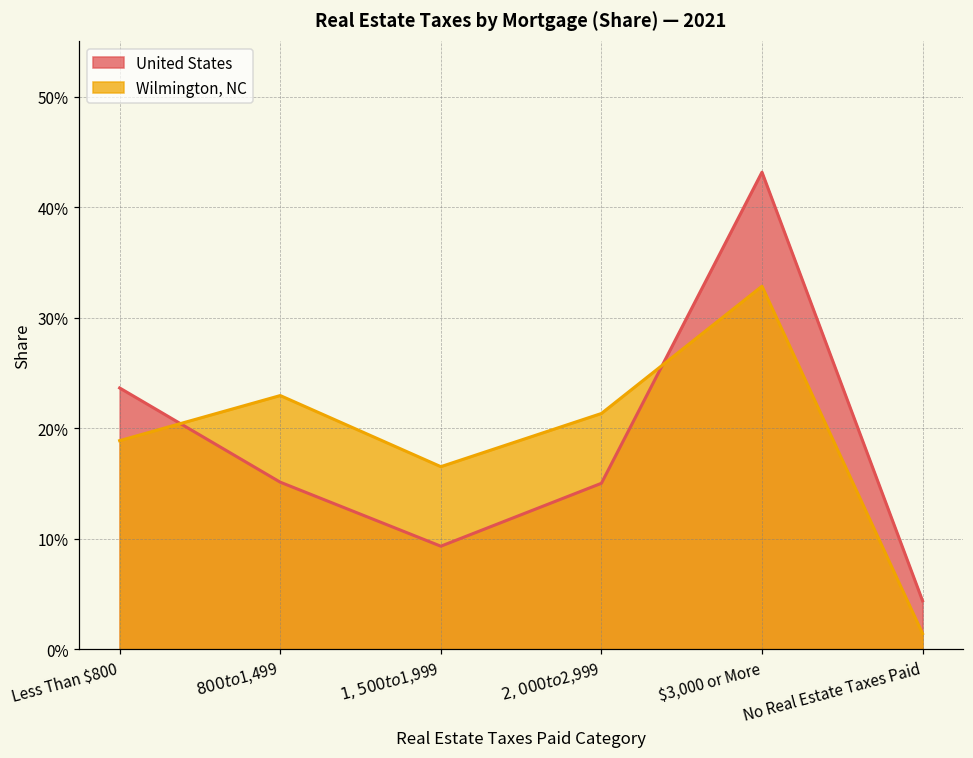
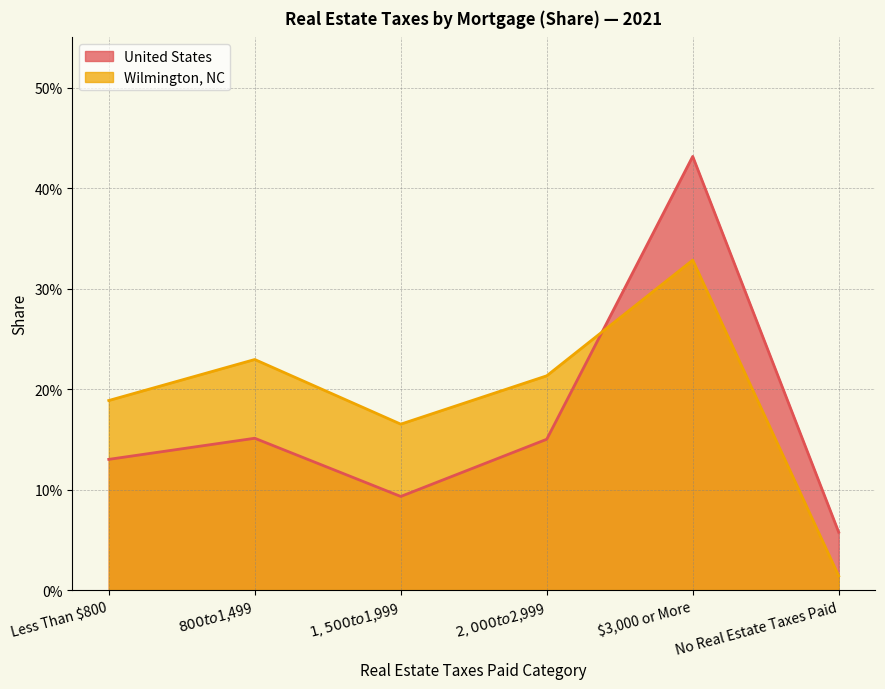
United States, Less Than $800: 23.6% -> 13.0%
United States, No Real Estate Taxes Paid: 4.4% -> 5.8%
